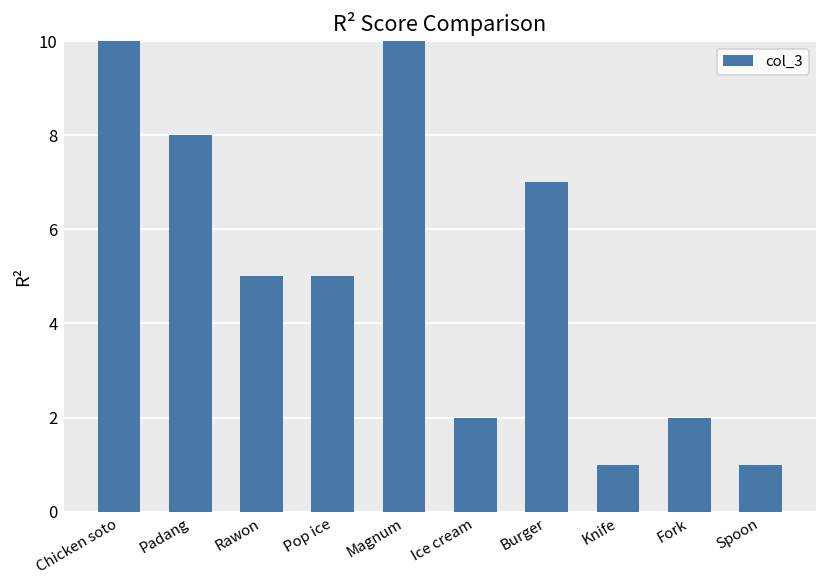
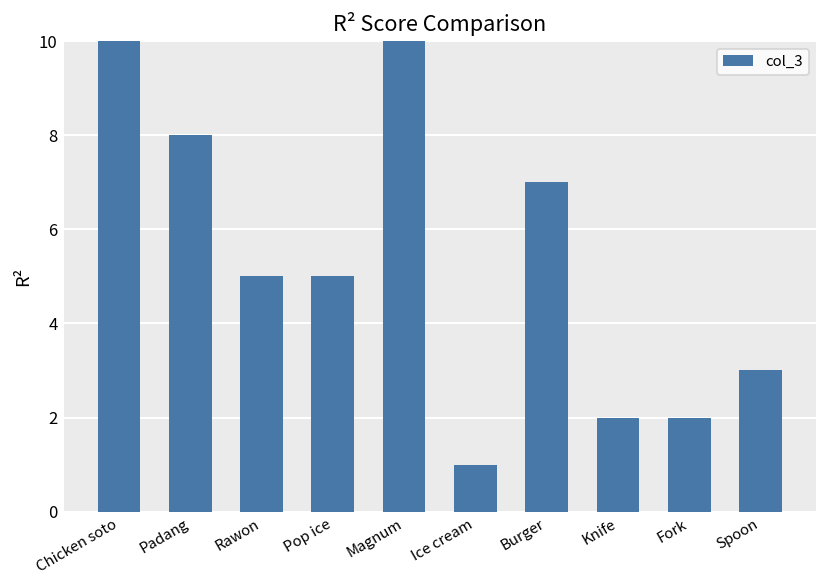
Ice cream: 2 -> 1
Knife: 1 -> 2
Spoon: 1 -> 3
